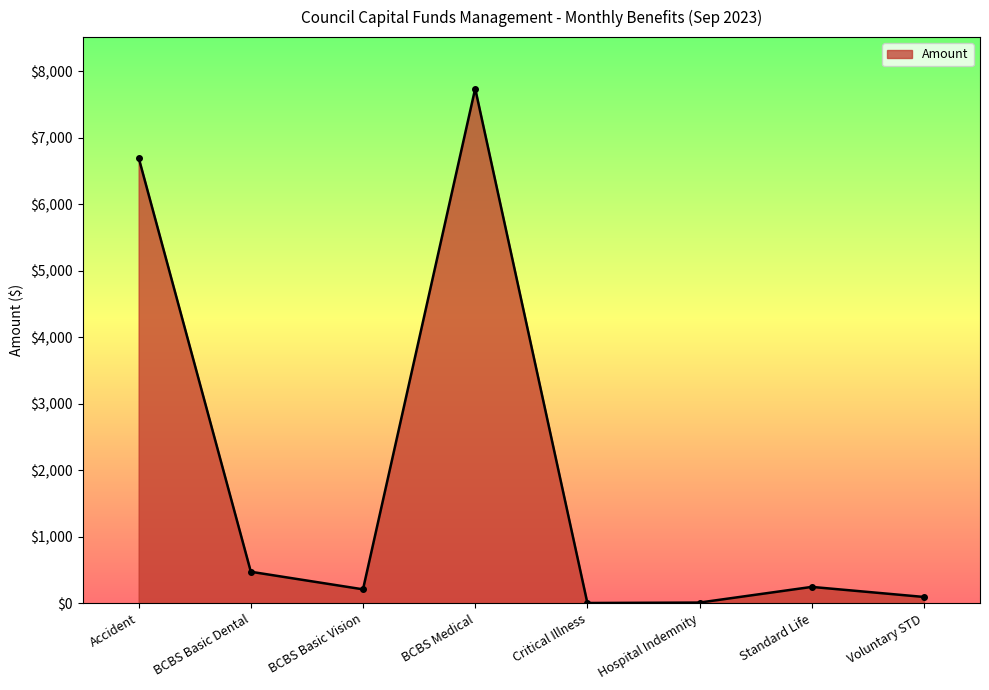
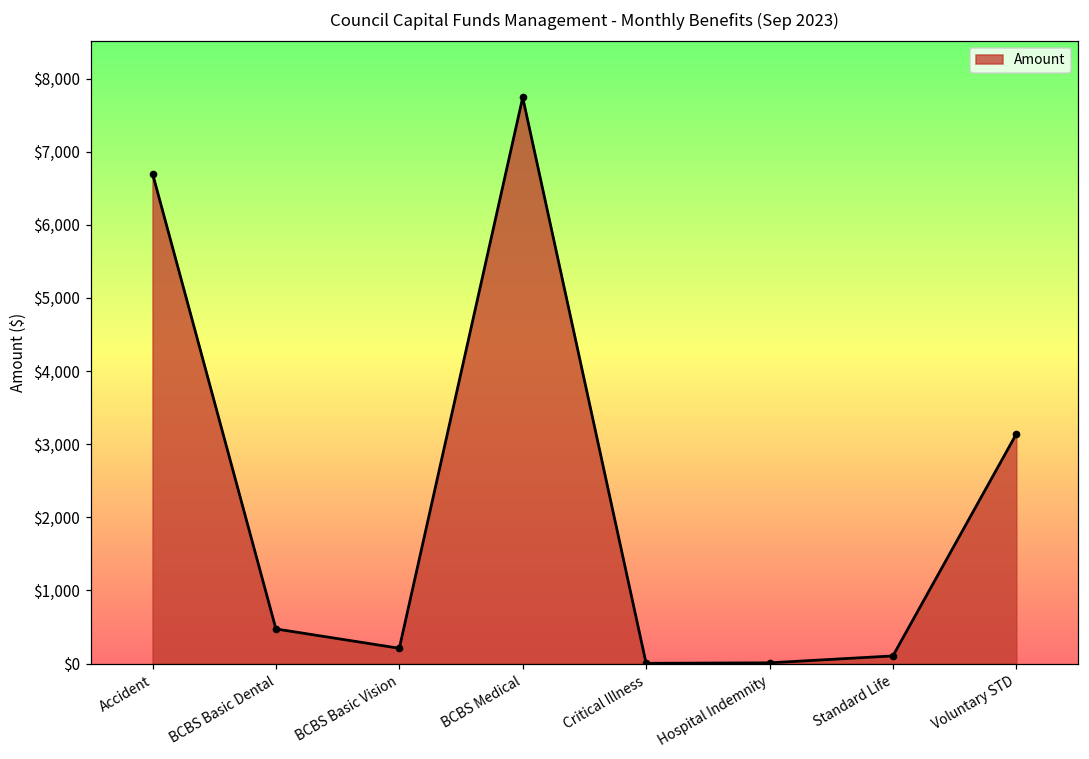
Standard Life: $200 -> $100
Voluntary STD: $100 -> $3,100
